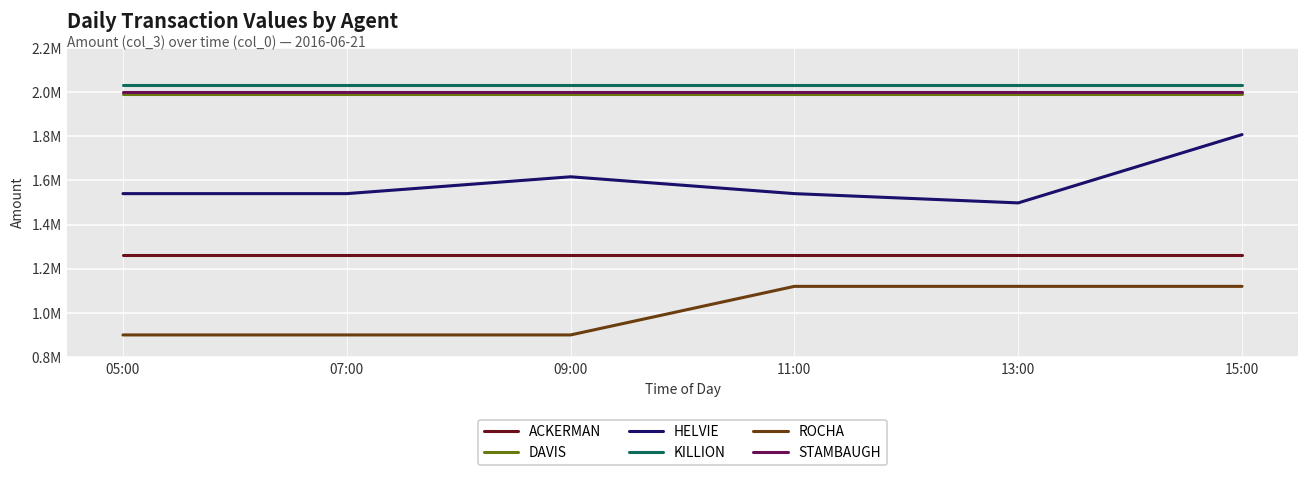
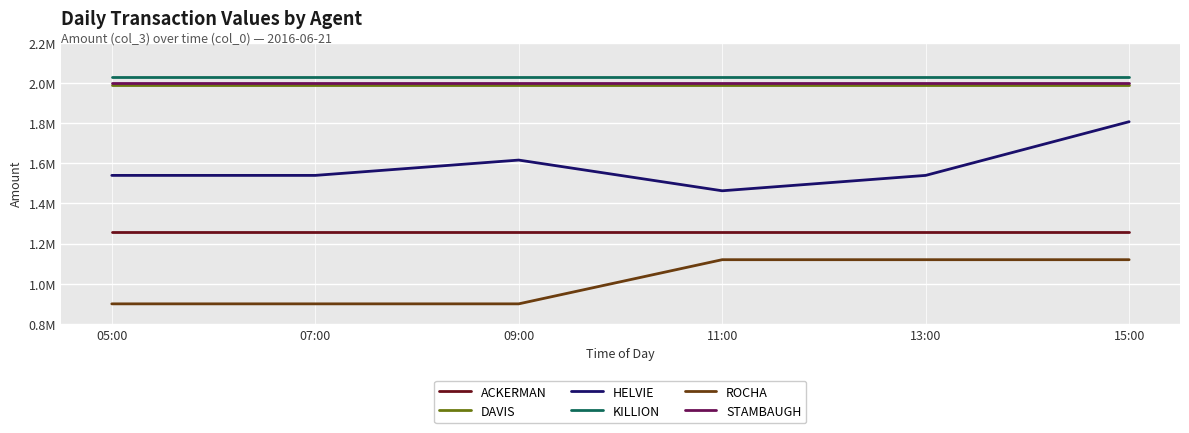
HELVIE, 11:00: 1540000 -> 1460000
HELVIE, 13:00: 1500000 -> 1540000
